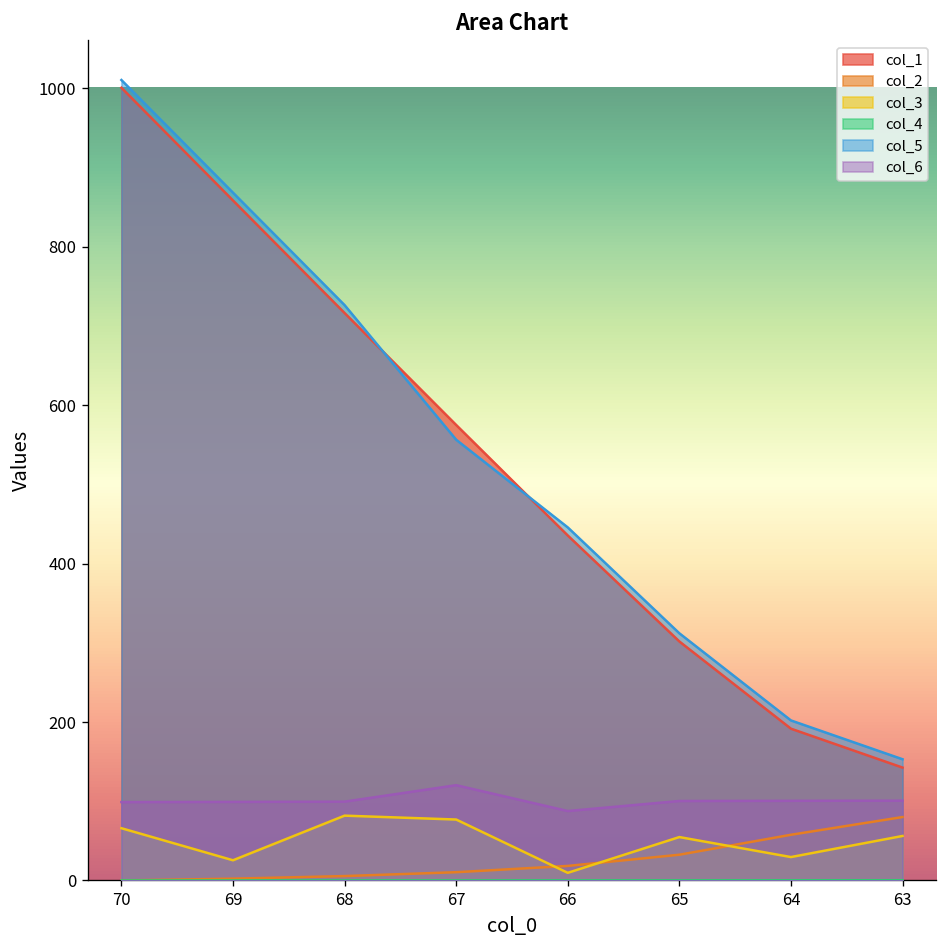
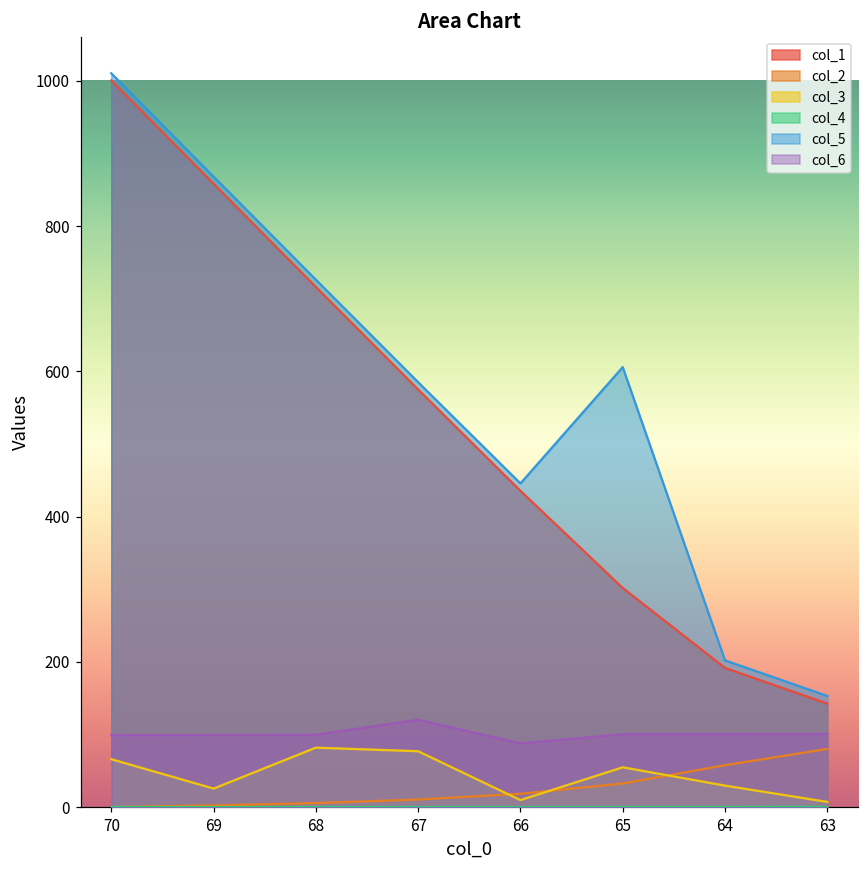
col_5, 67: 560 -> 580
col_5, 65: 310 -> 610
col_3, 63: 60 -> 10
